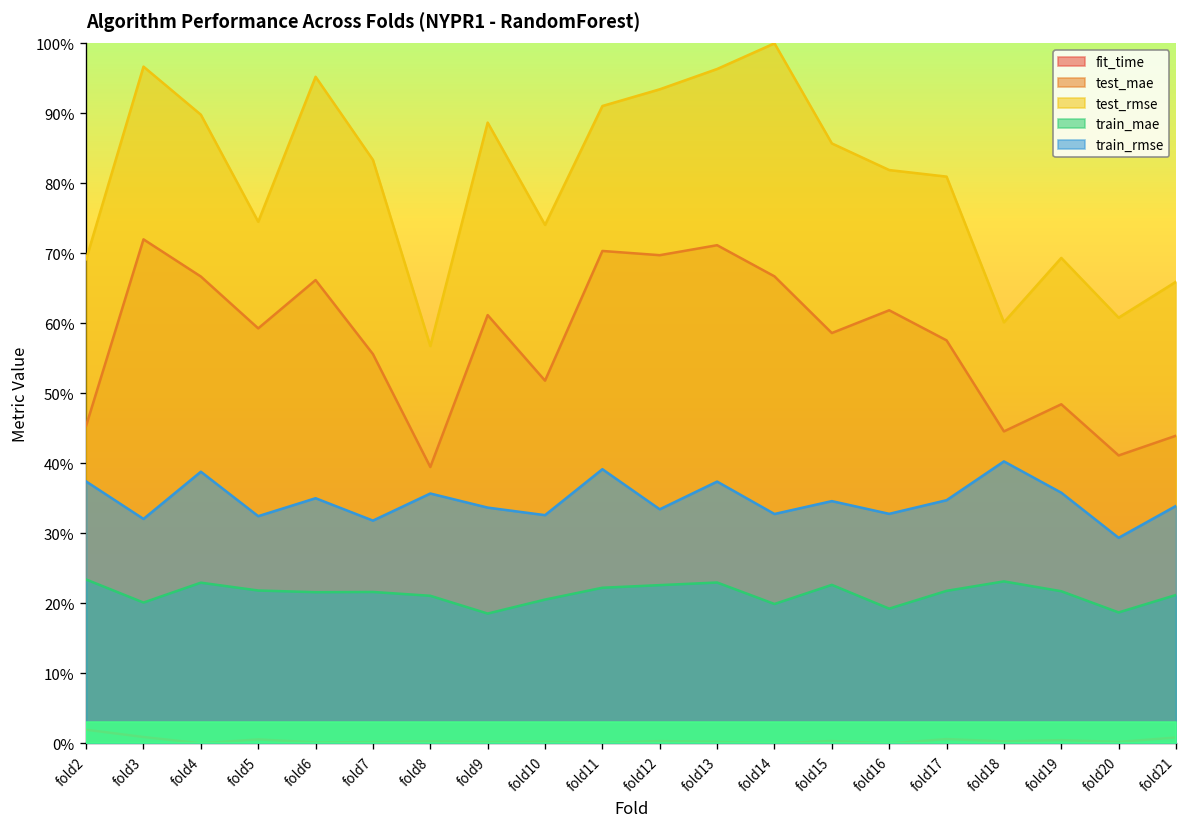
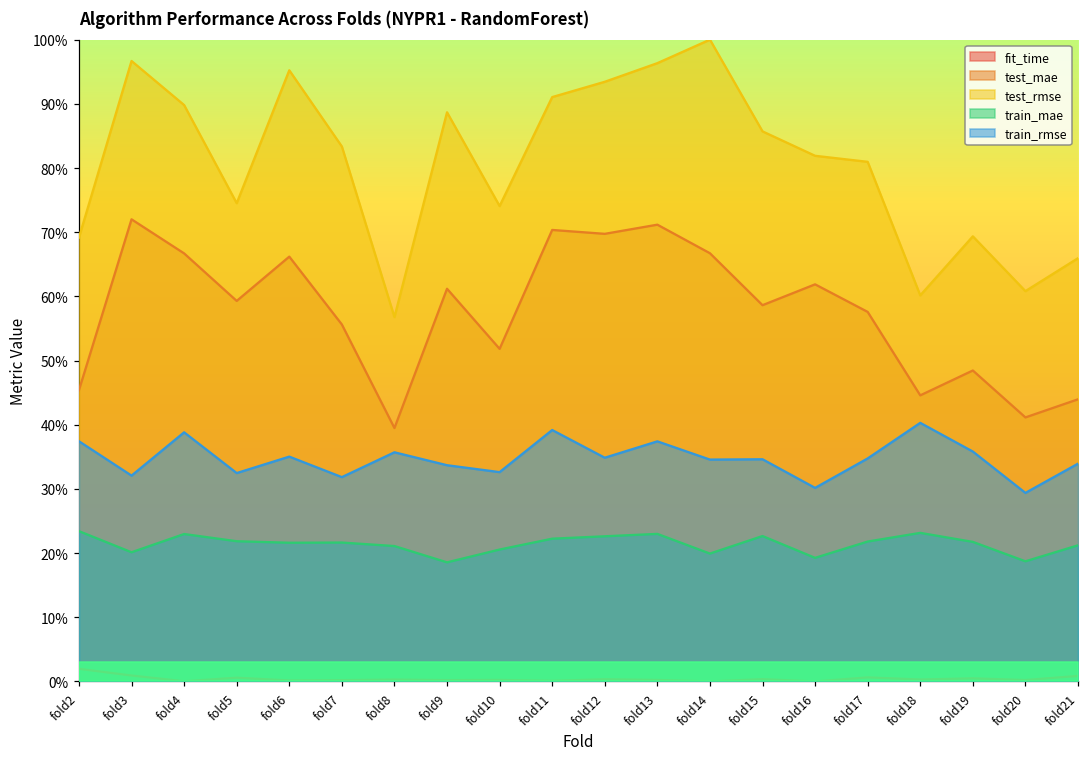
train_rmse, fold12: 33% -> 35%
train_rmse, fold14: 33% -> 35%
train_rmse, fold16: 33% -> 30%
